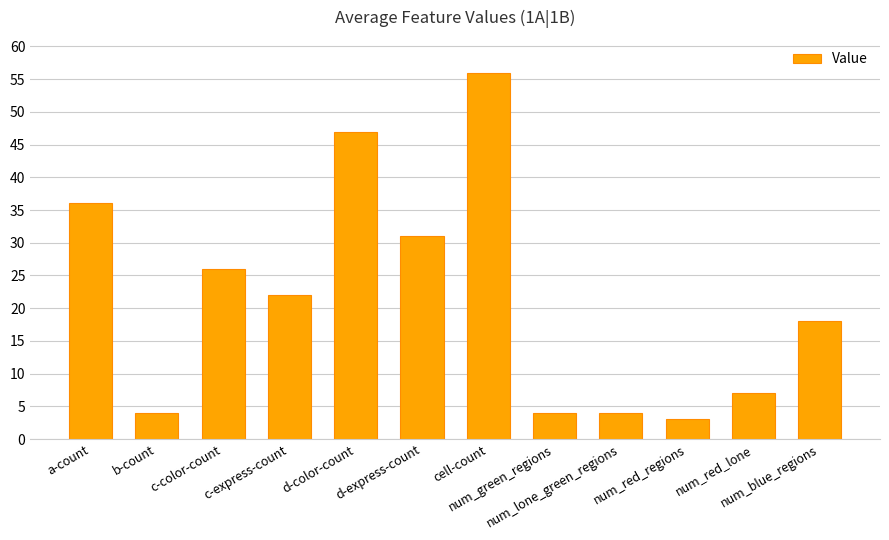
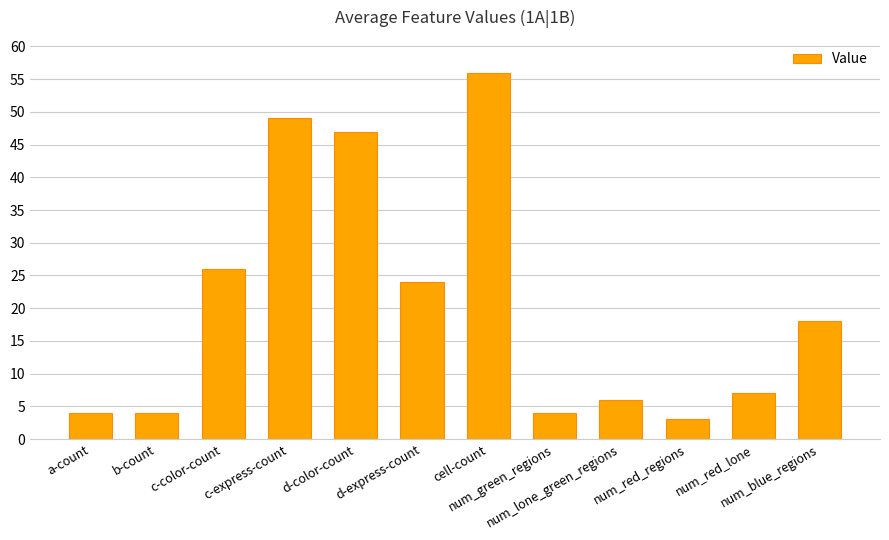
a-count: 36 -> 4
c-express-count: 22 -> 49
d-express-count: 31 -> 24
num_lone_green_regions: 4 -> 6
